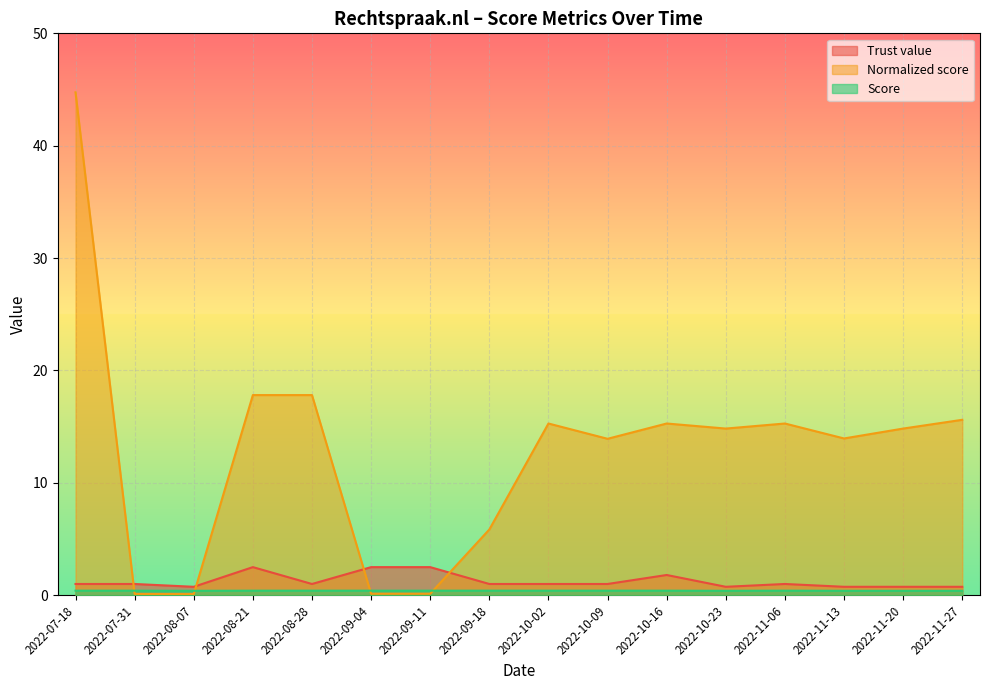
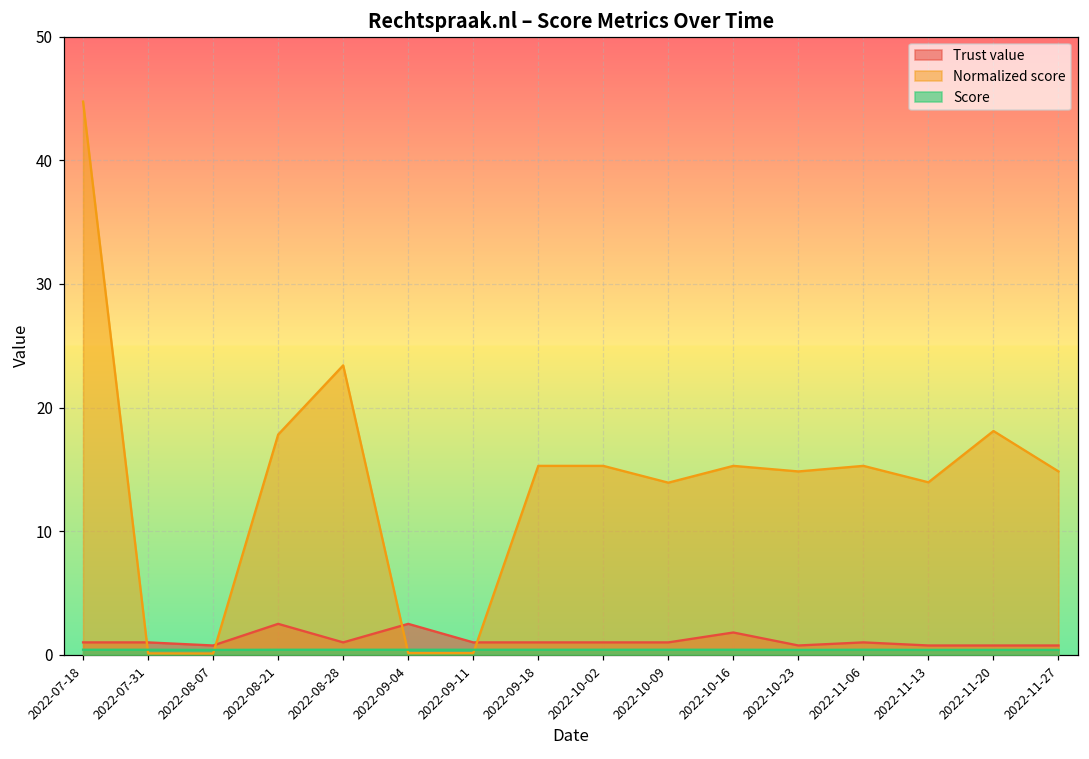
Normalized score, 2022-08-28: 17.8 -> 23.4
Trust value, 2022-09-11: 2.5 -> 1.0
Normalized score, 2022-09-18: 5.9 -> 15.3
Normalized score, 2022-11-20: 14.8 -> 18.1
Normalized score, 2022-11-27: 15.6 -> 14.8
